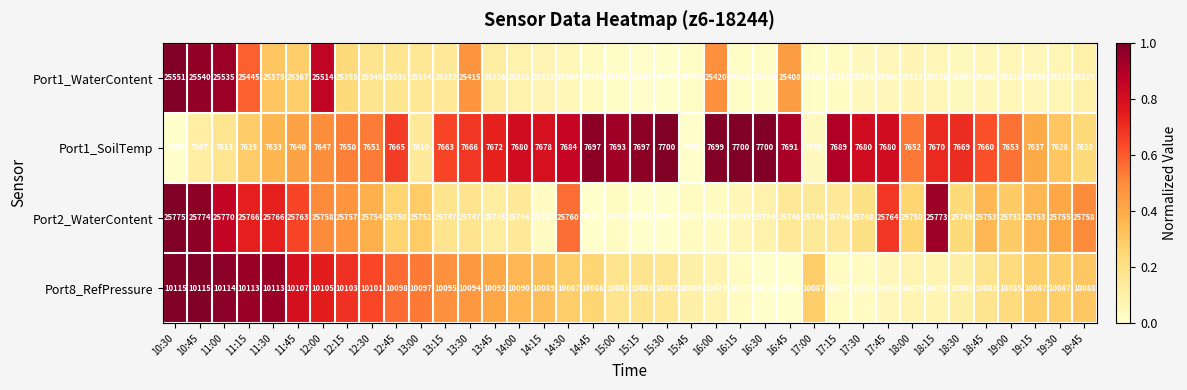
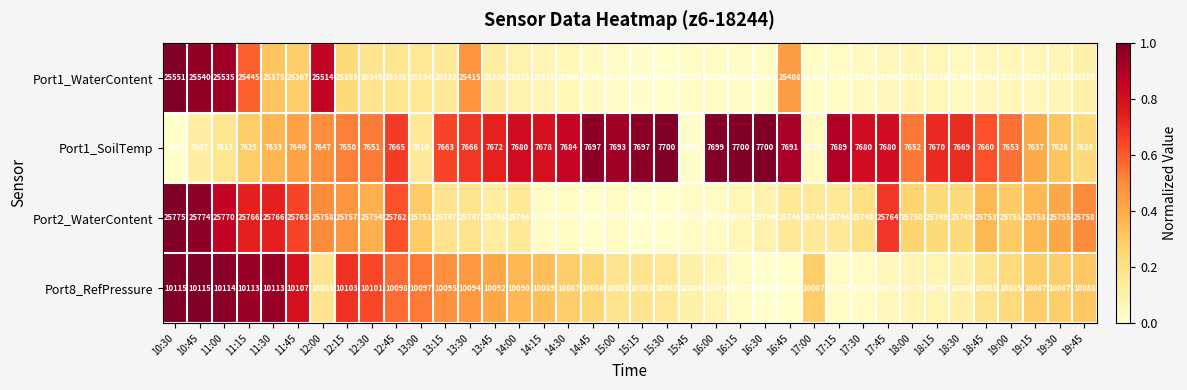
Port1_WaterContent, 16:00: 25420 -> 25299
Port2_WaterContent, 12:45: 25750 -> 25762
Port2_WaterContent, 14:30: 25760 -> 25742
Port2_WaterContent, 18:15: 25773 -> 25749
Port8_RefPressure, 12:00: 10105 -> 10083
